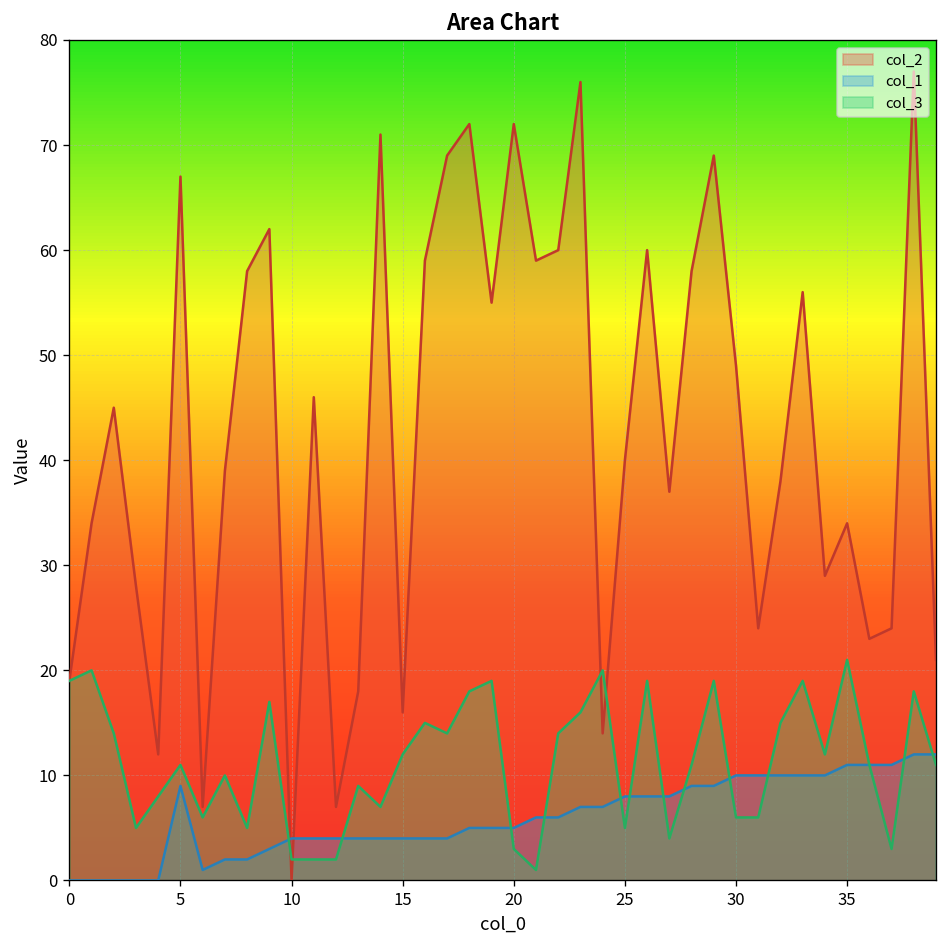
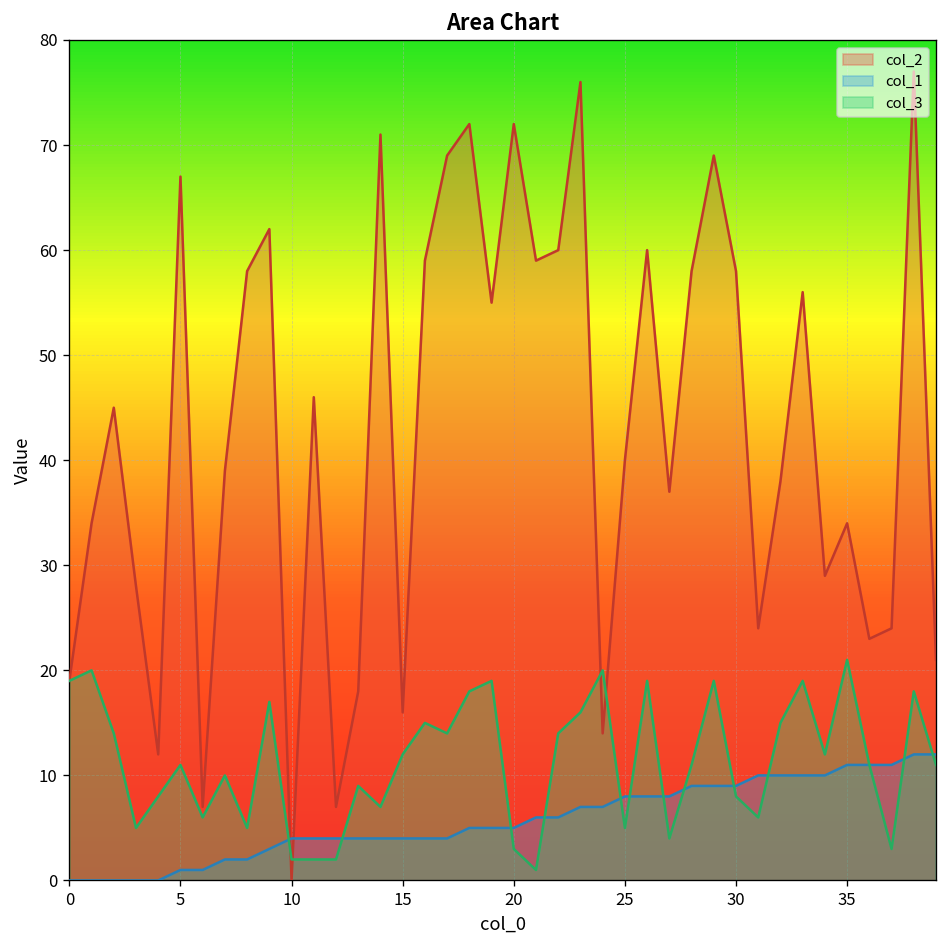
col_1, 5: 9 -> 1
col_2, 30: 49 -> 58
col_1, 30: 10 -> 9
col_3, 30: 6 -> 8
